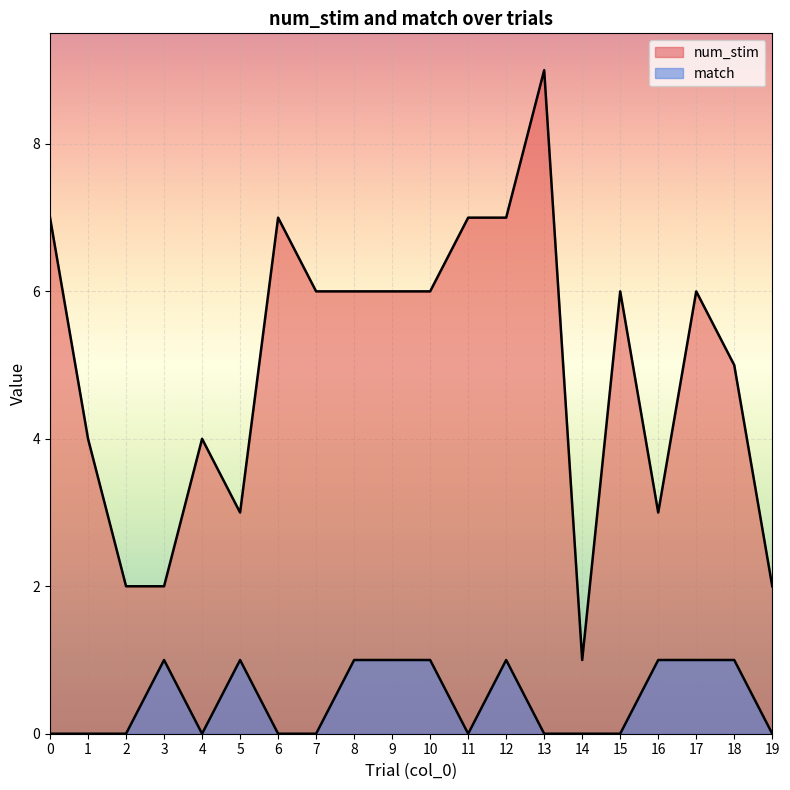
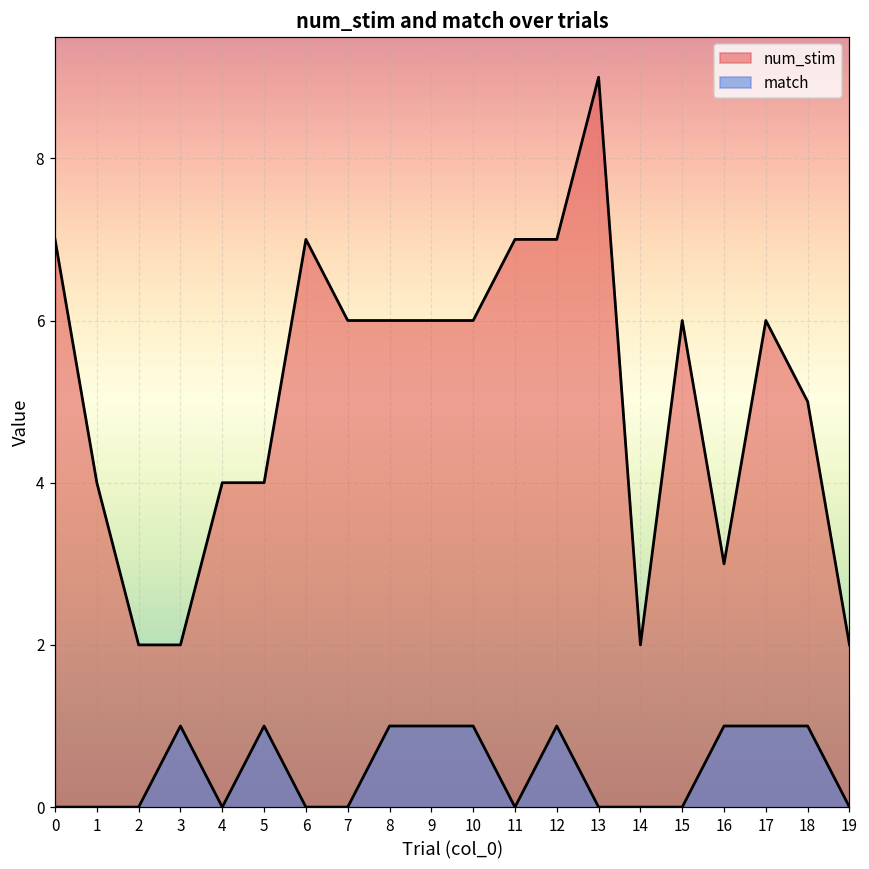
num_stim, 5: 3 -> 4
num_stim, 14: 1 -> 2
